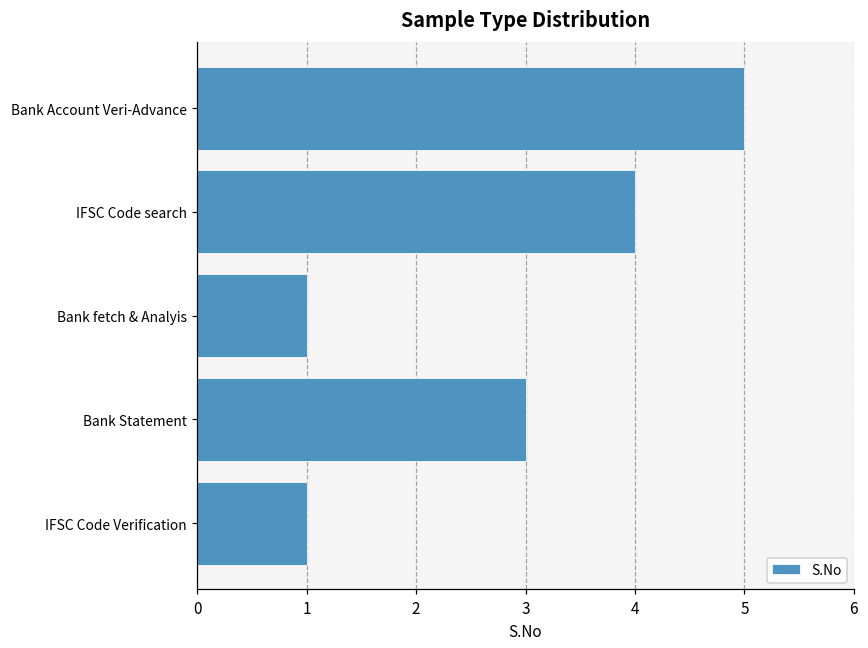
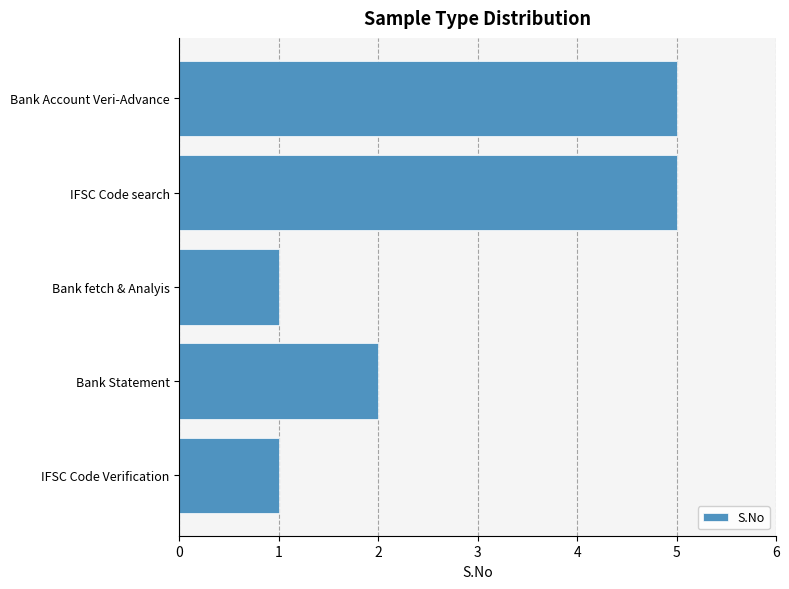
IFSC Code search: 4 -> 5
Bank Statement: 3 -> 2
